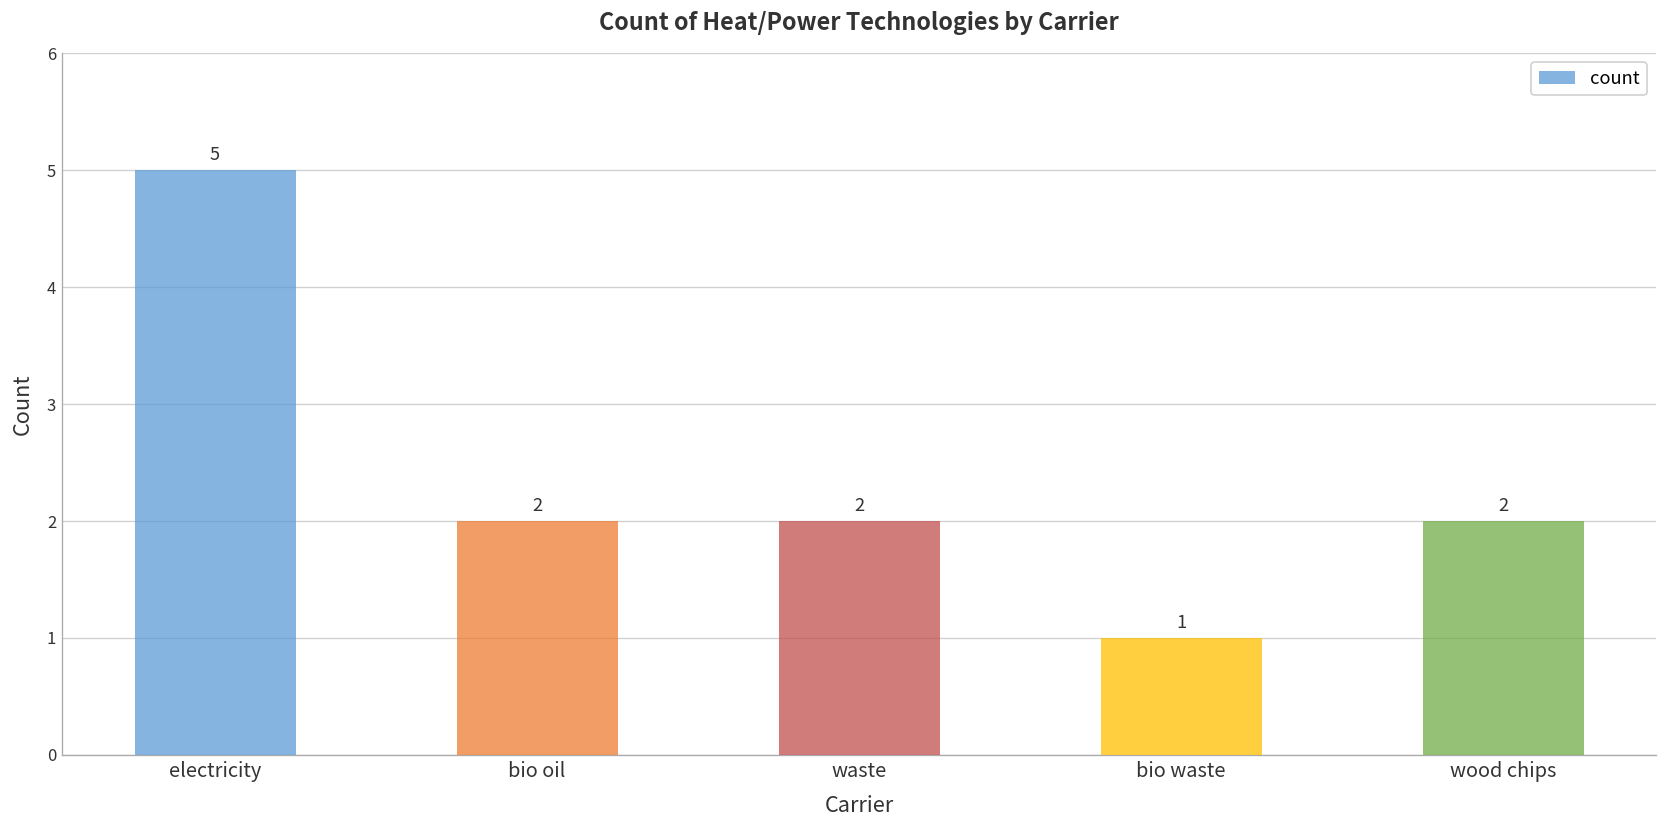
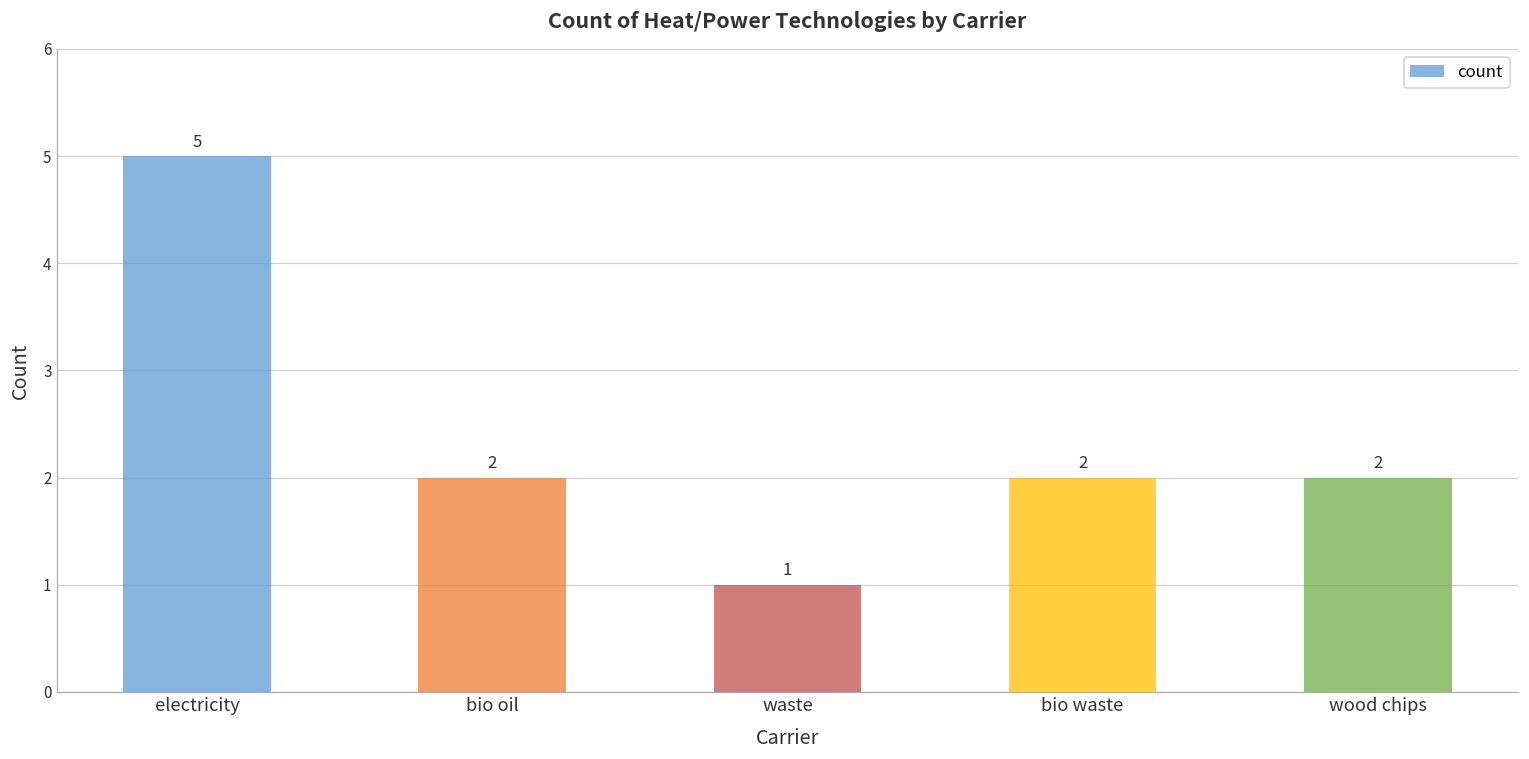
waste: 2 -> 1
bio waste: 1 -> 2
